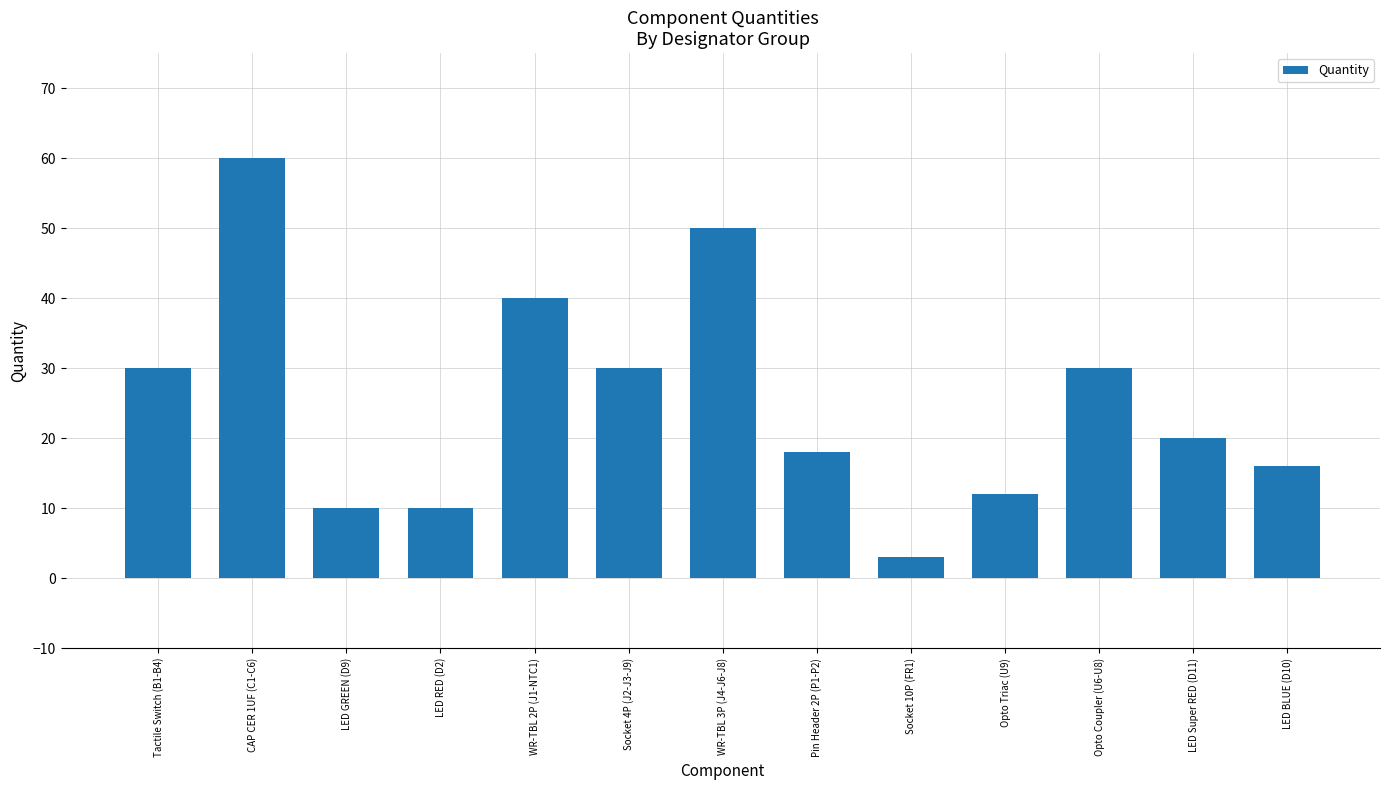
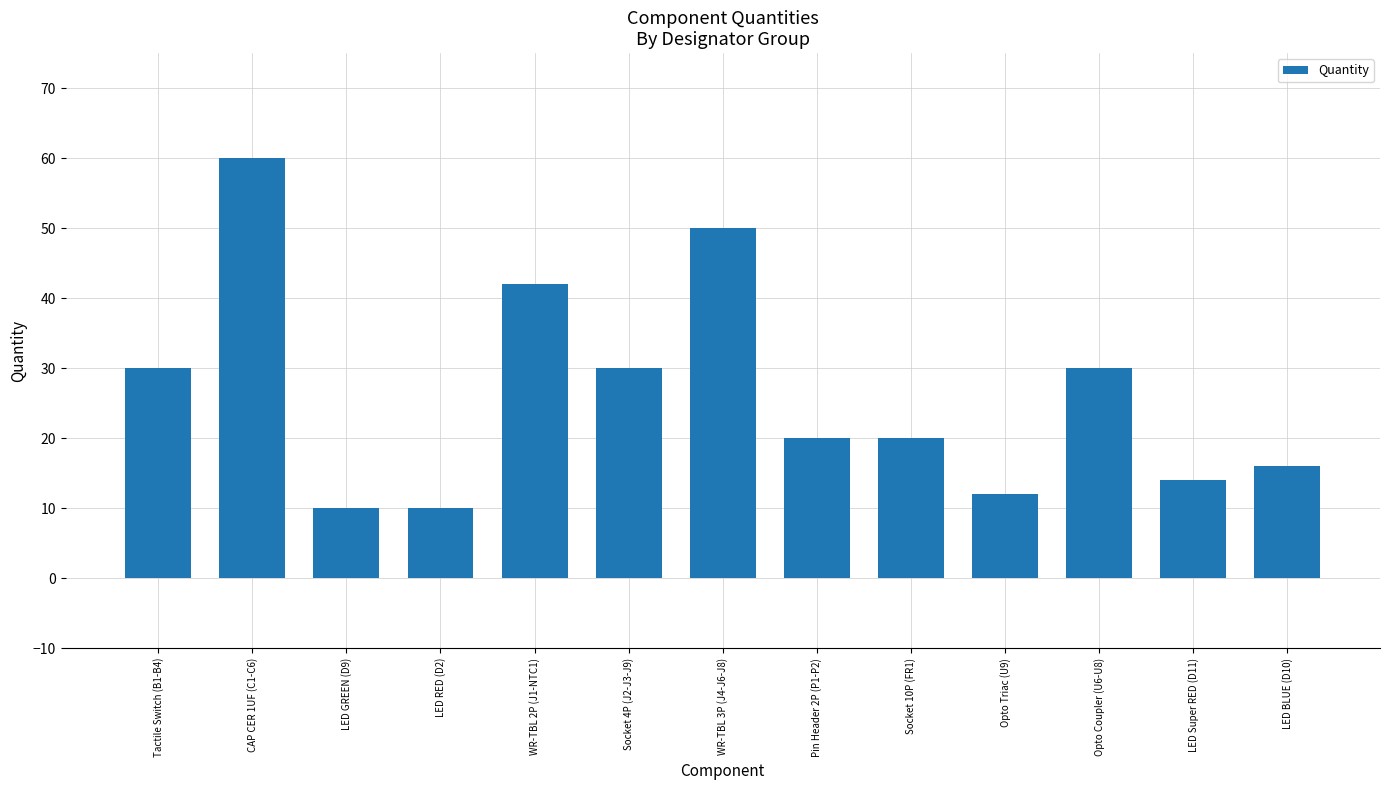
WR-TBL 2P (J1-NTC1): 40 -> 42
Pin Header 2P (P1-P2): 18 -> 20
Socket 10P (FR1): 3 -> 20
LED Super RED (D11): 20 -> 14
